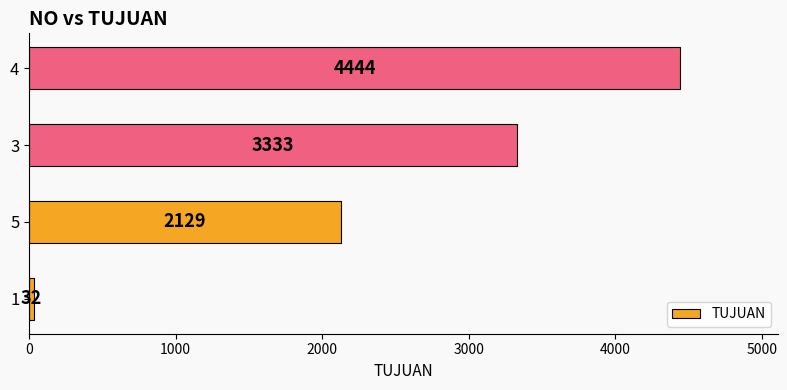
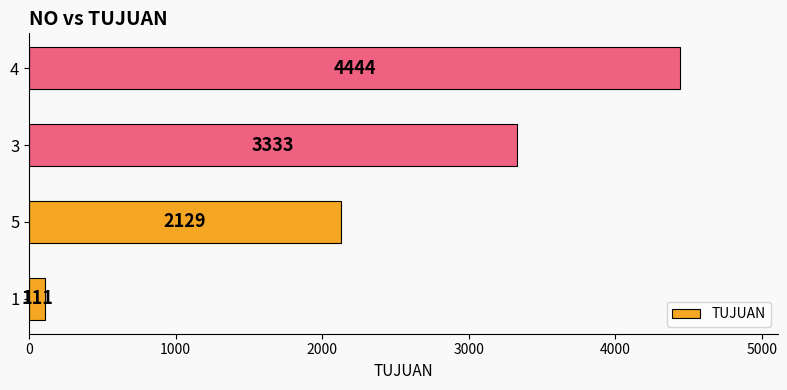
1: 32 -> 111
